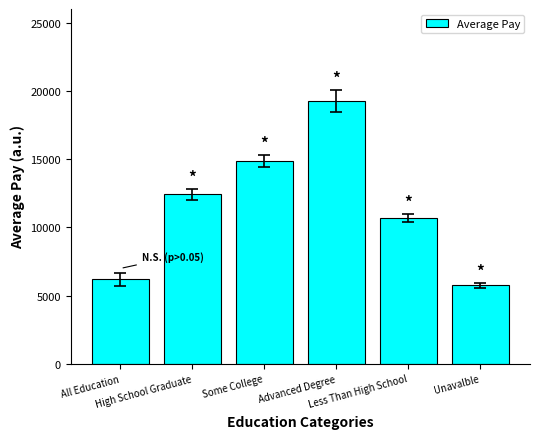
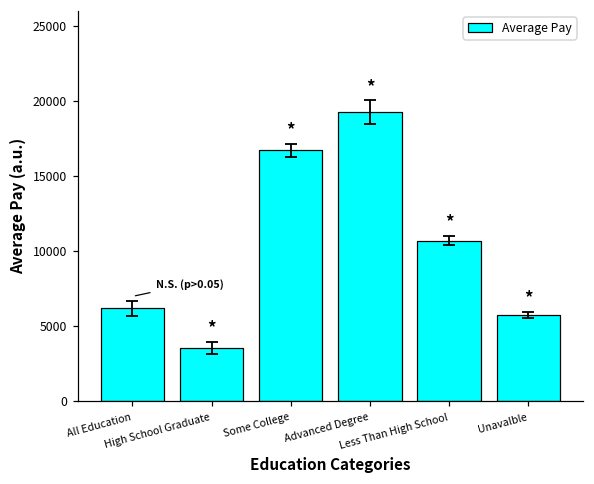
Average Pay, High School Graduate: 12400 -> 3600
Average Pay, Some College: 14900 -> 16700
